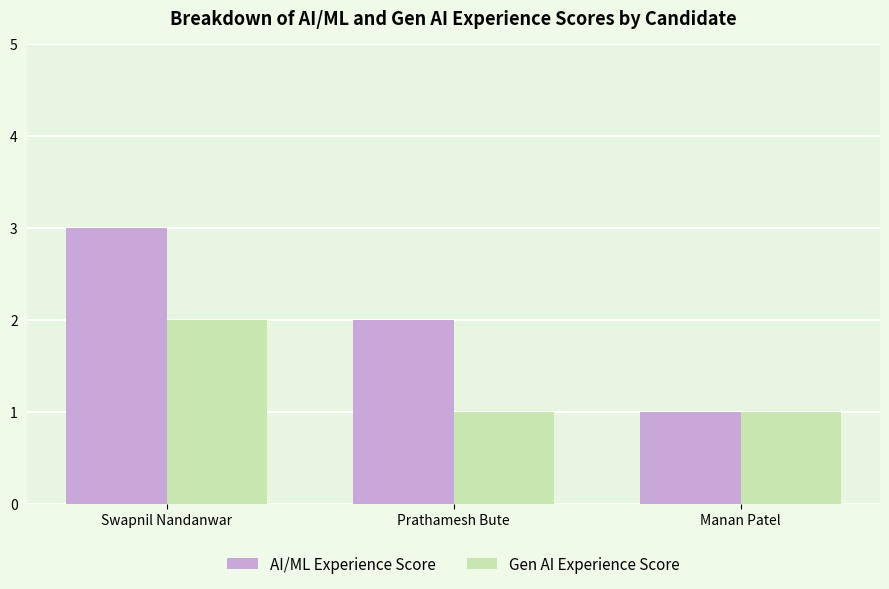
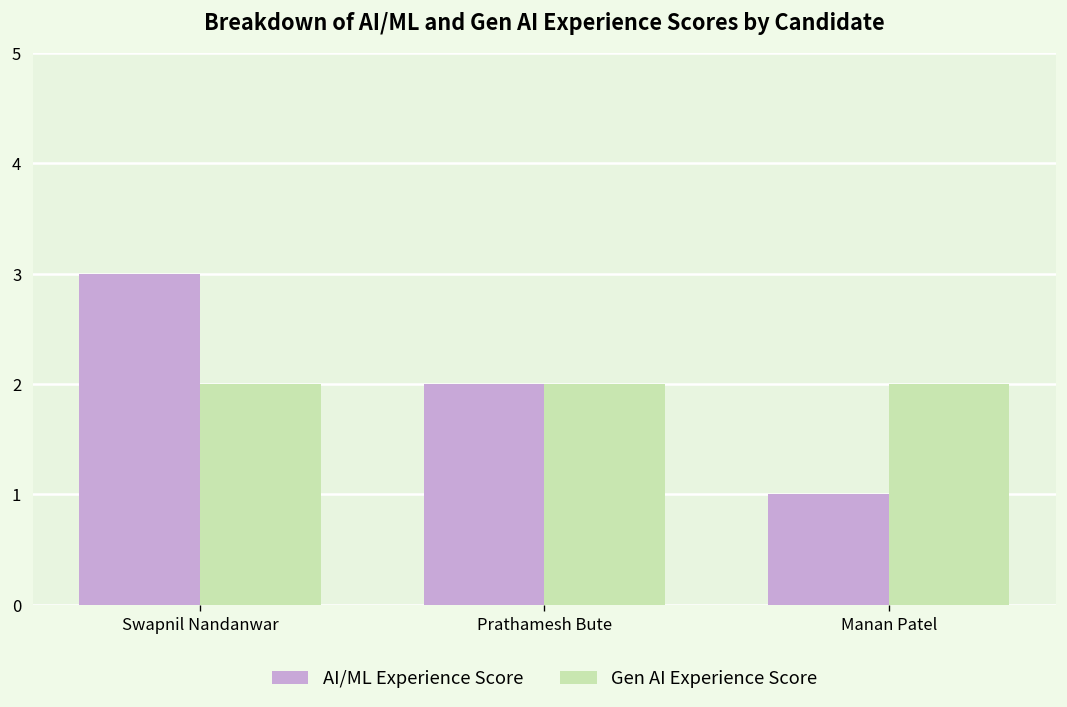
Gen AI Experience Score, Prathamesh Bute: 1 -> 2
Gen AI Experience Score, Manan Patel: 1 -> 2
